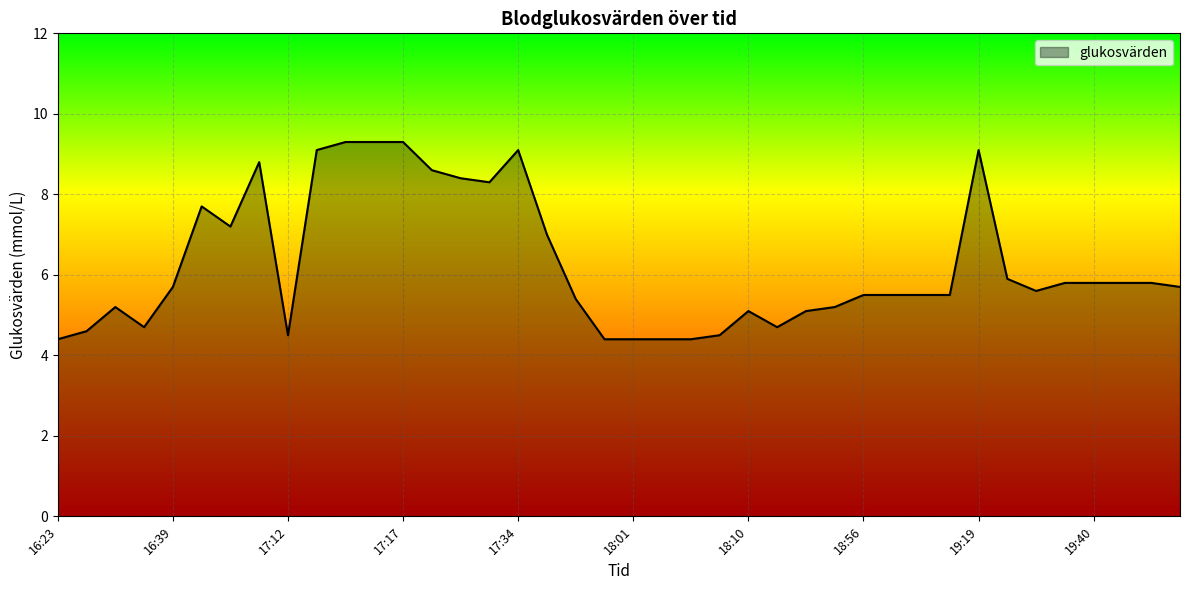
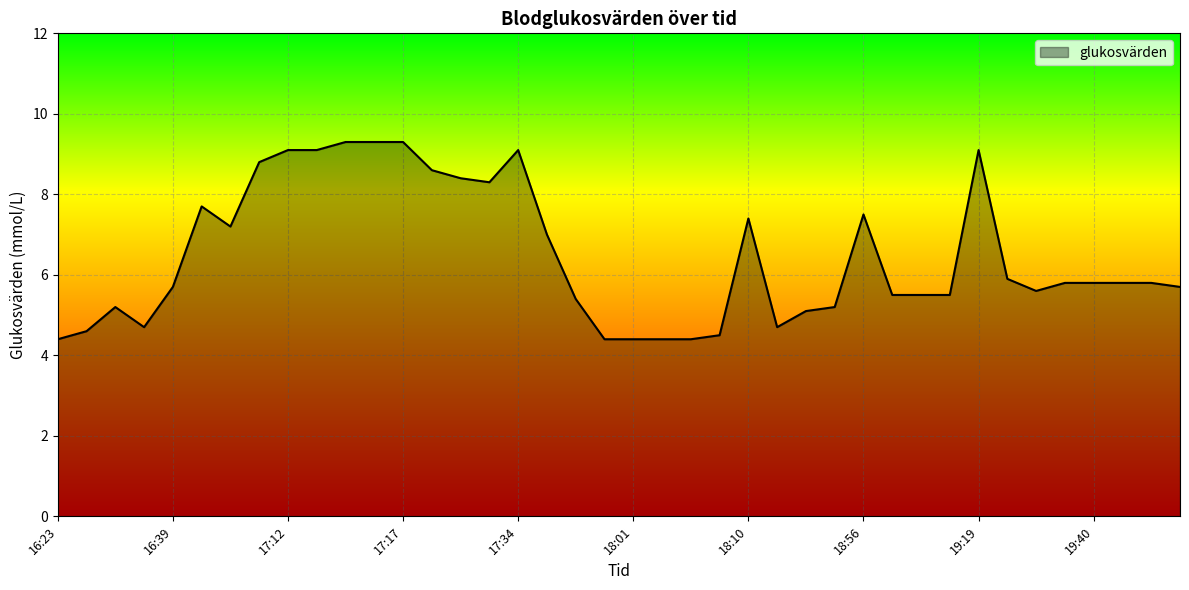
17:12: 4.5 -> 9.1
18:10: 5.1 -> 7.4
18:56: 5.5 -> 7.5
